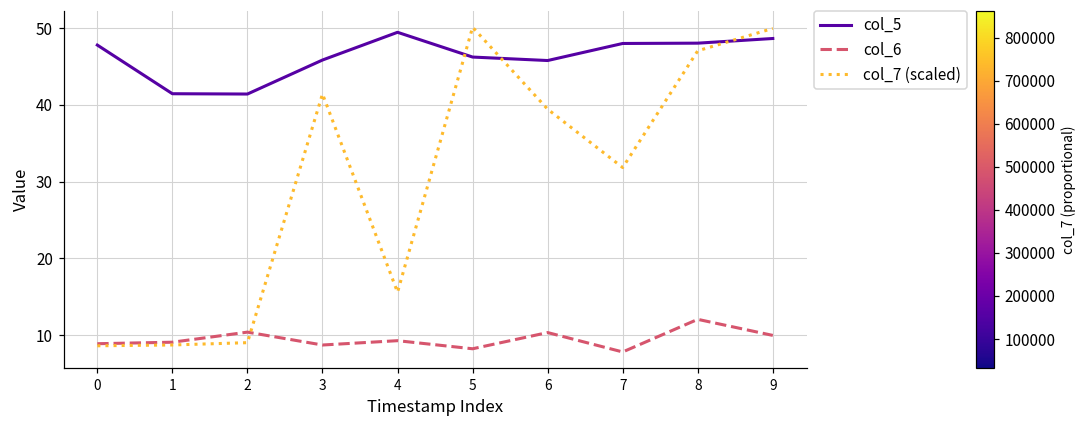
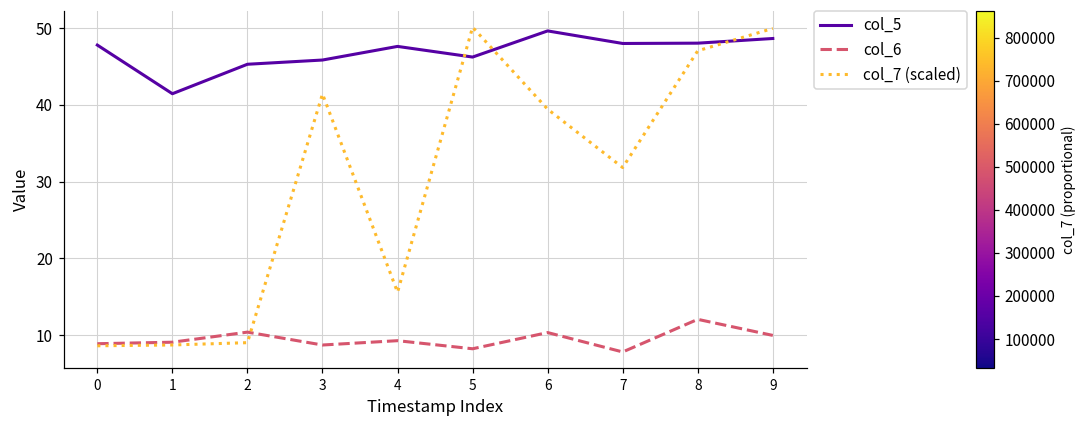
col_5, 2: 41 -> 45
col_5, 4: 49 -> 48
col_5, 6: 46 -> 50
